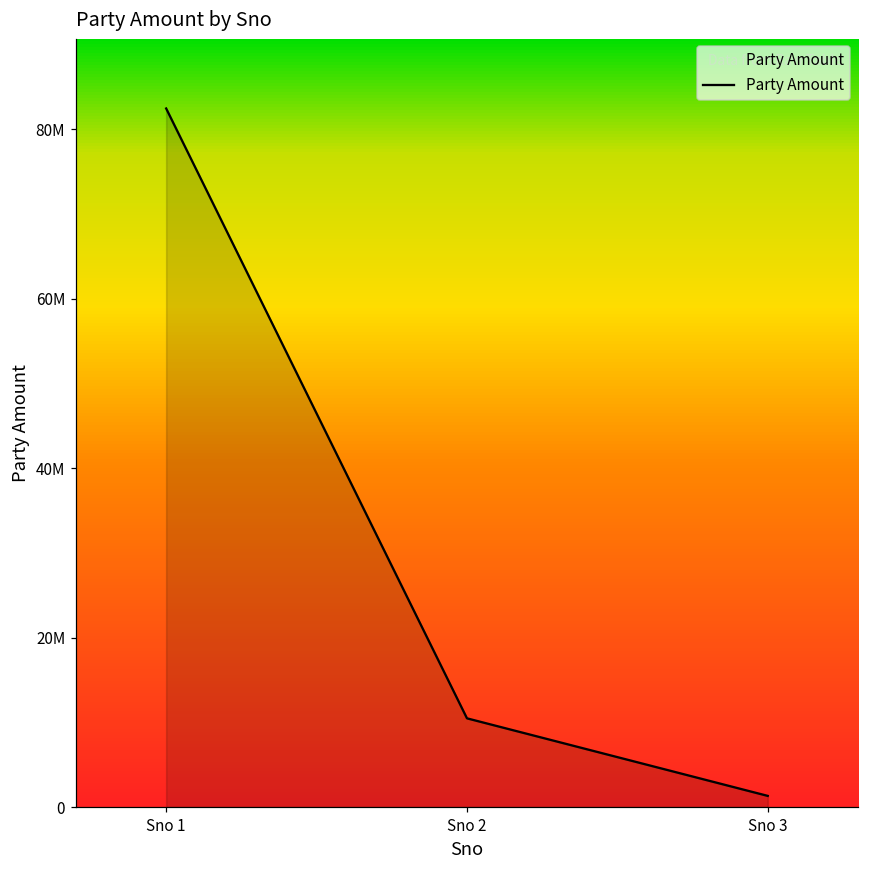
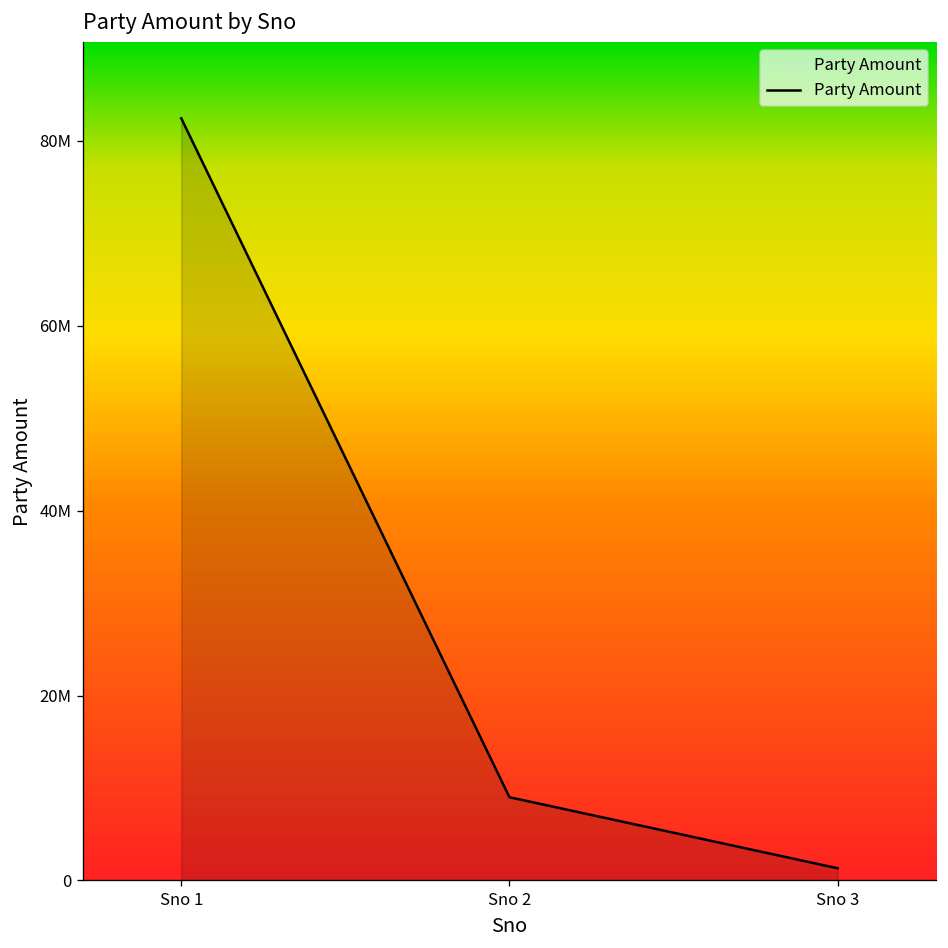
Sno 2: 10000000 -> 9000000
